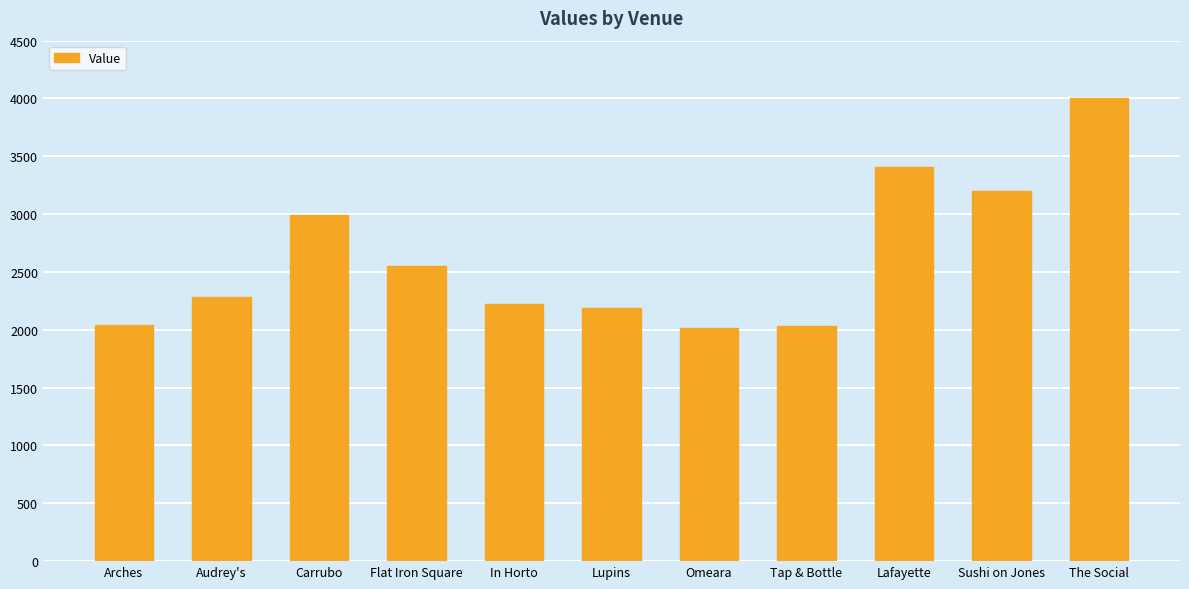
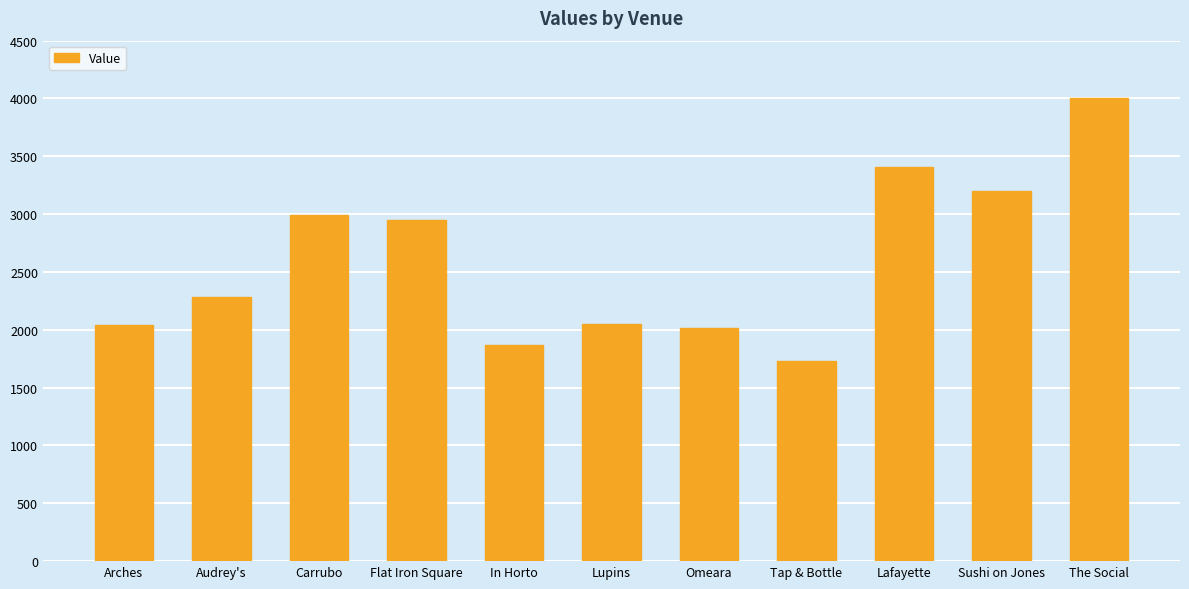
Flat Iron Square: 2550 -> 2950
In Horto: 2220 -> 1870
Lupins: 2190 -> 2050
Tap & Bottle: 2030 -> 1730
